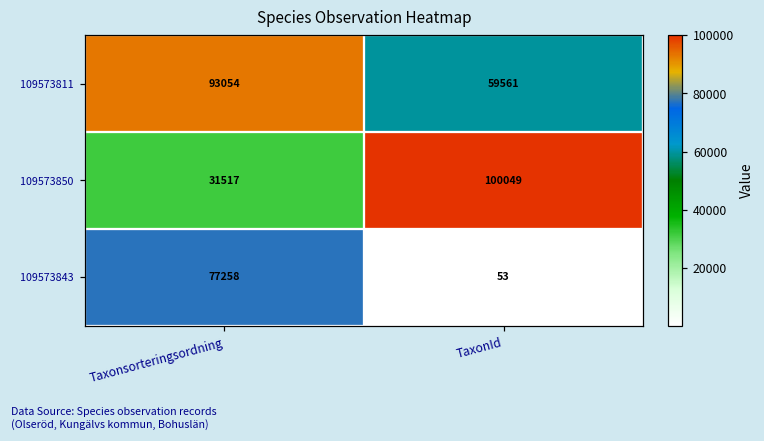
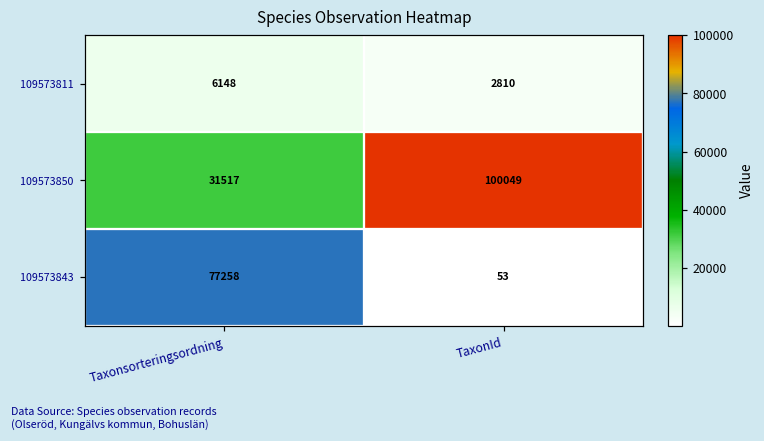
109573811, Taxonsorteringsordning: 93054 -> 6148
109573811, TaxonId: 59561 -> 2810
